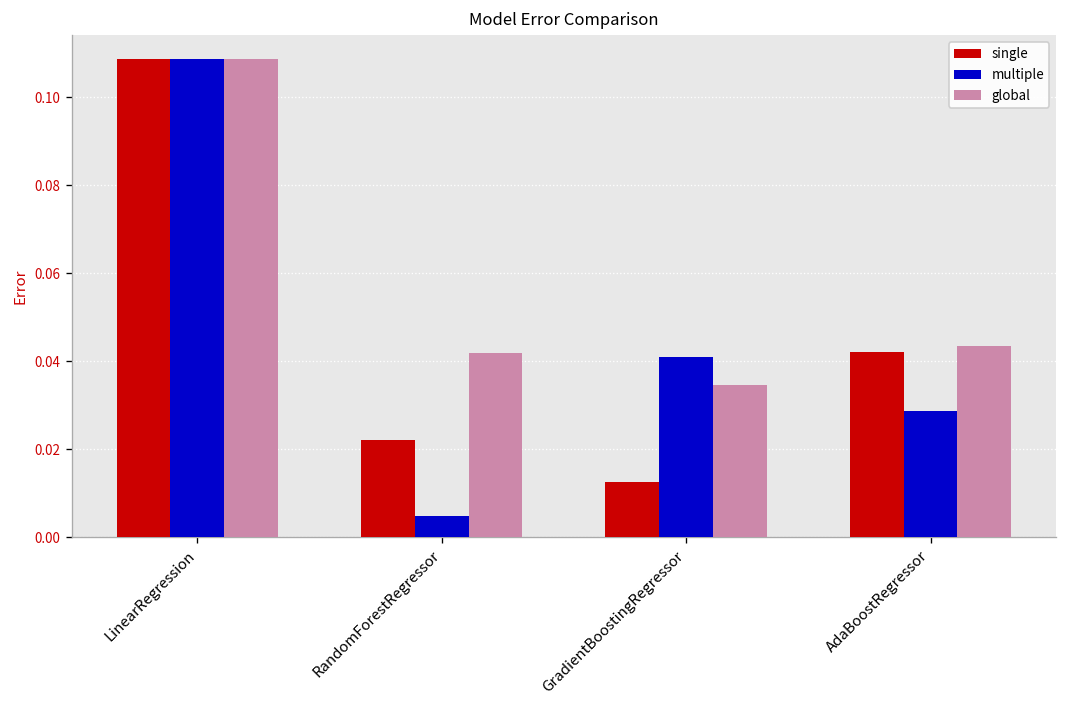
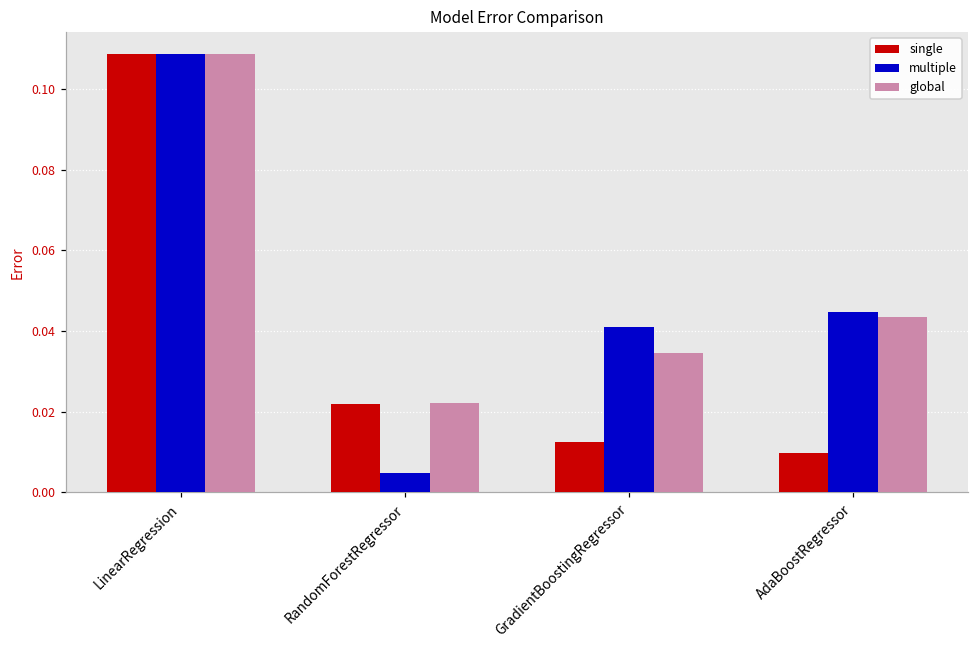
global, RandomForestRegressor: 0.042 -> 0.022
single, AdaBoostRegressor: 0.042 -> 0.010
multiple, AdaBoostRegressor: 0.029 -> 0.045
